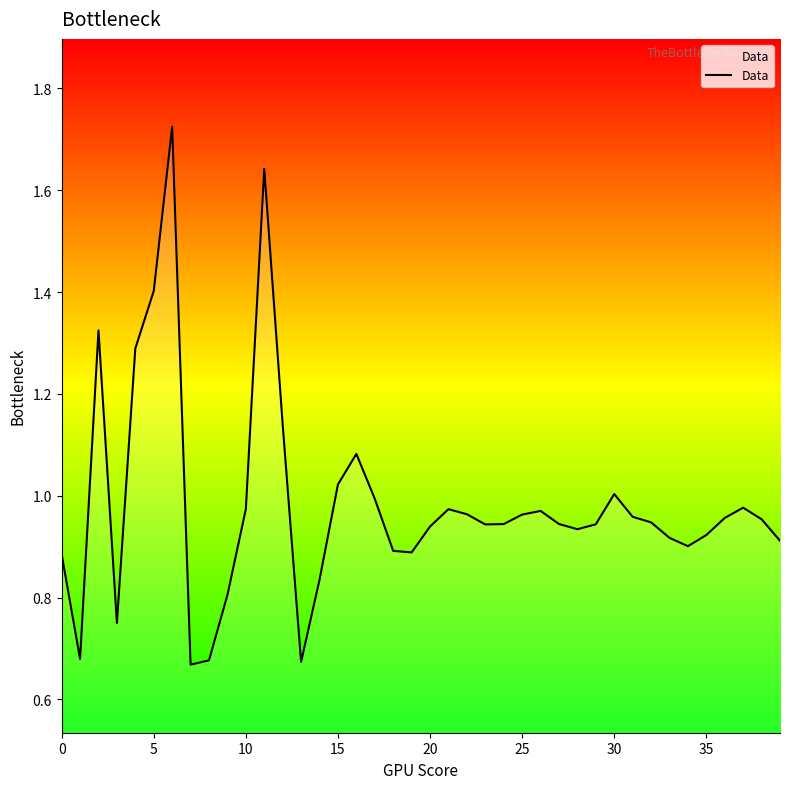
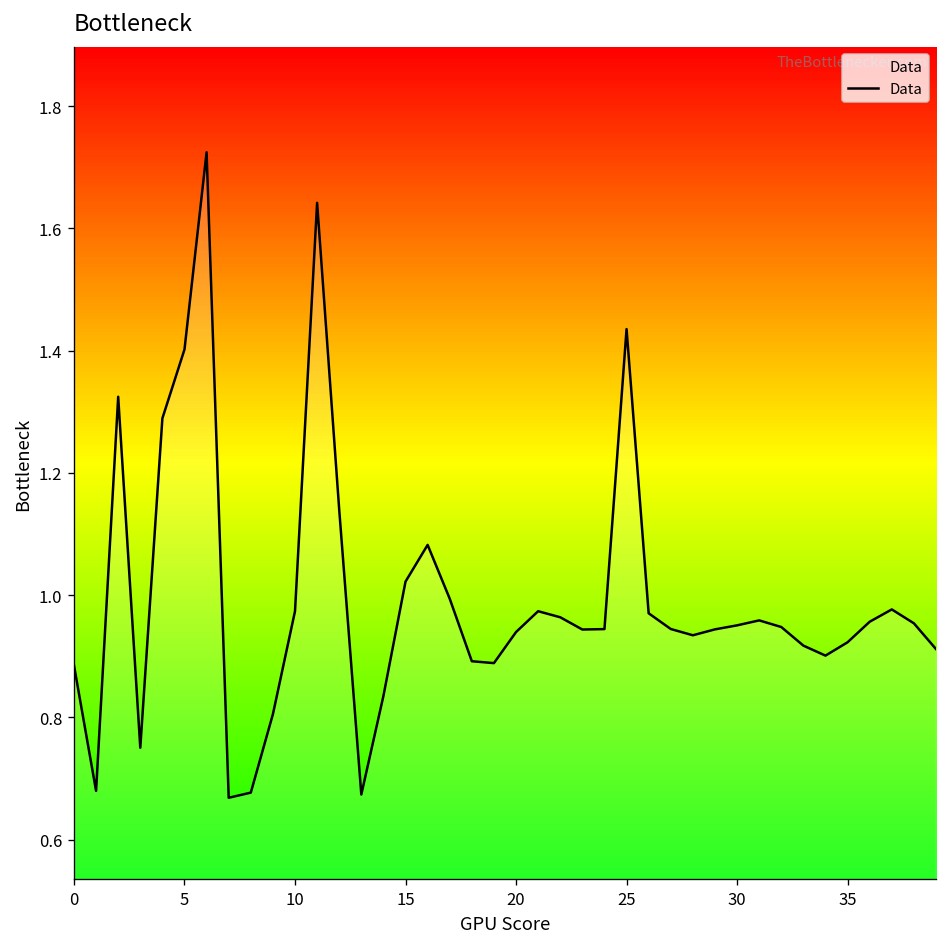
25: 0.96 -> 1.44
30: 1.00 -> 0.95
